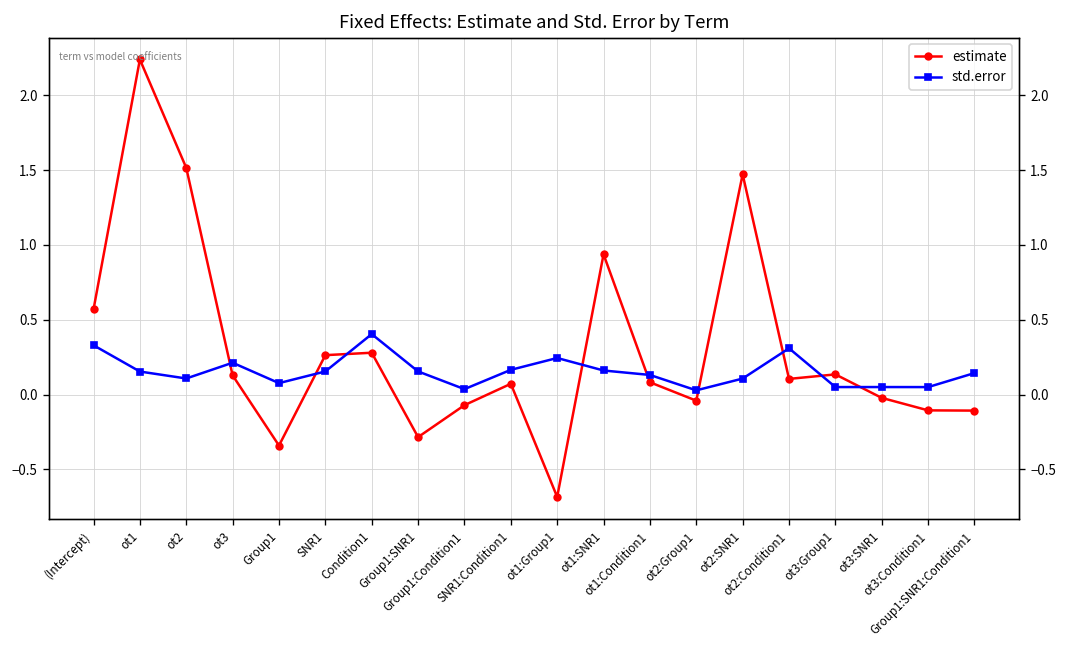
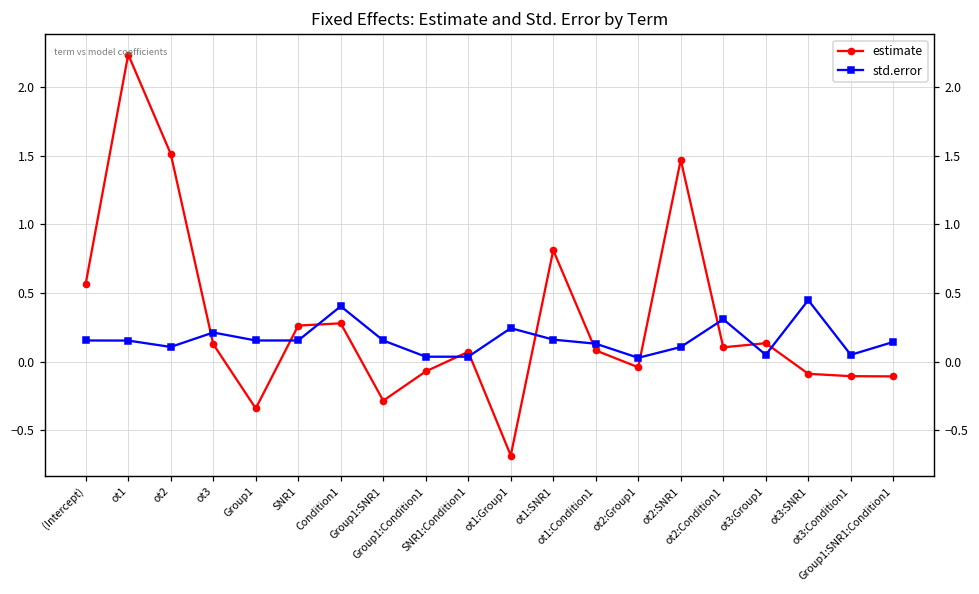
std.error, (Intercept): 0.33 -> 0.15
std.error, Group1: 0.08 -> 0.15
std.error, SNR1:Condition1: 0.17 -> 0.04
estimate, ot1:SNR1: 0.94 -> 0.81
estimate, ot3:SNR1: -0.02 -> -0.09
std.error, ot3:SNR1: 0.05 -> 0.45
